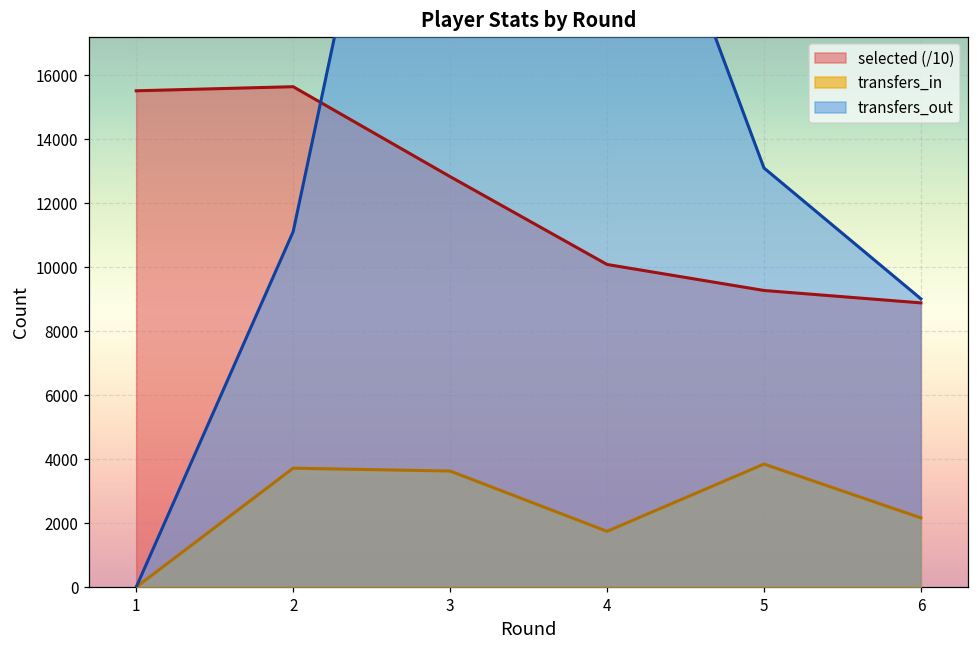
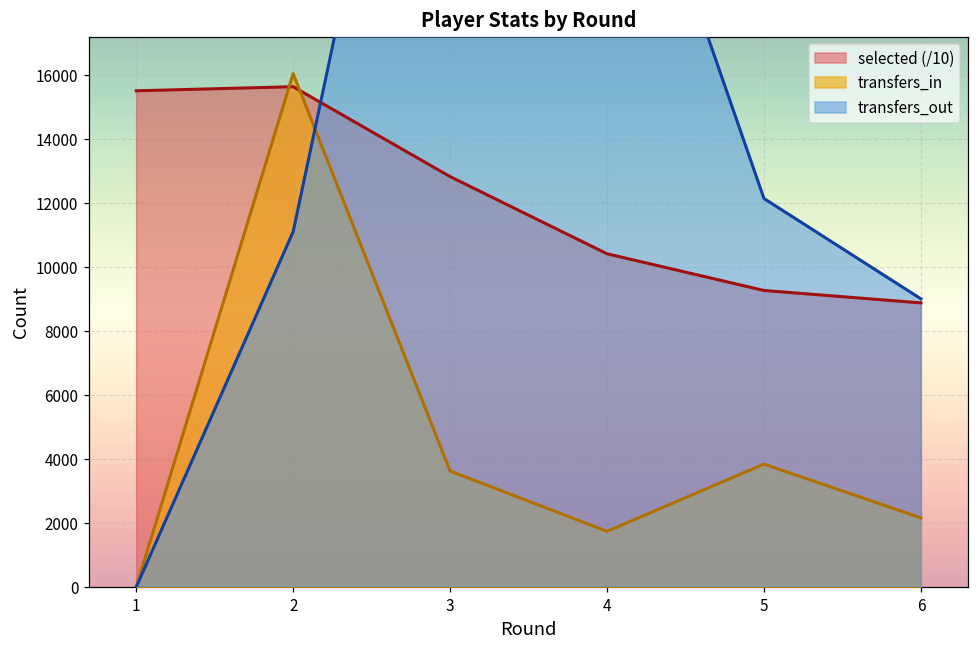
transfers_in, 2: 3700 -> 16000
selected (/10), 4: 10100 -> 10400
transfers_out, 5: 13100 -> 12100
